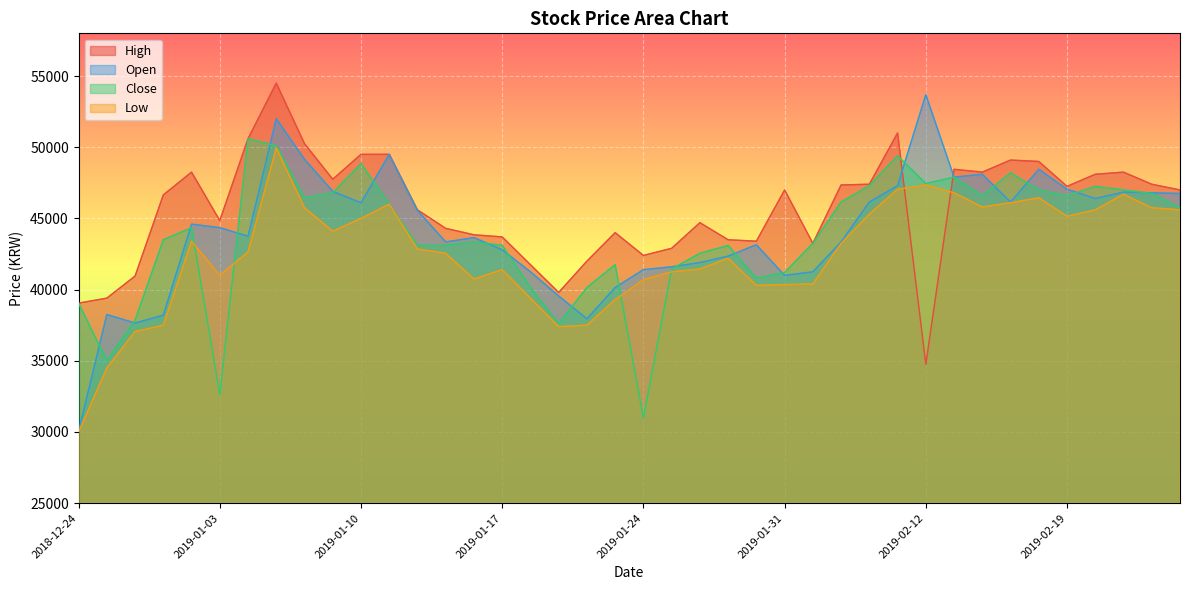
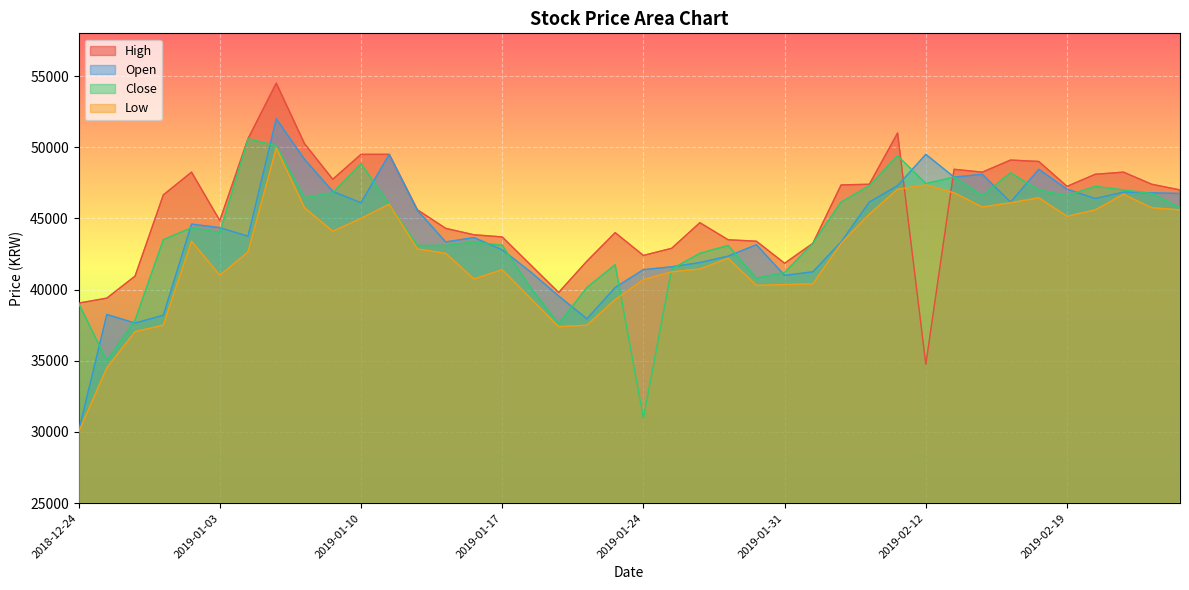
Close, 2019-01-03: 32600 -> 44000
High, 2019-01-31: 47000 -> 41900
Open, 2019-02-12: 53700 -> 49500
